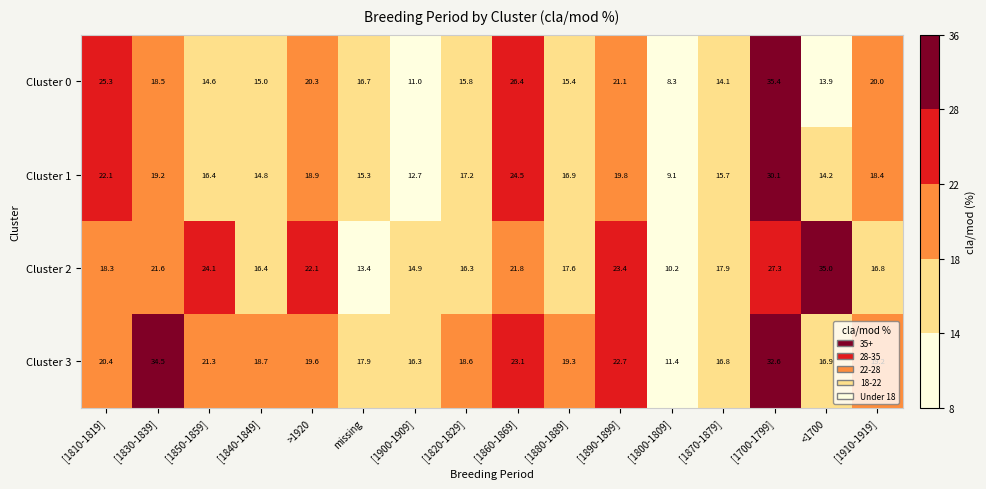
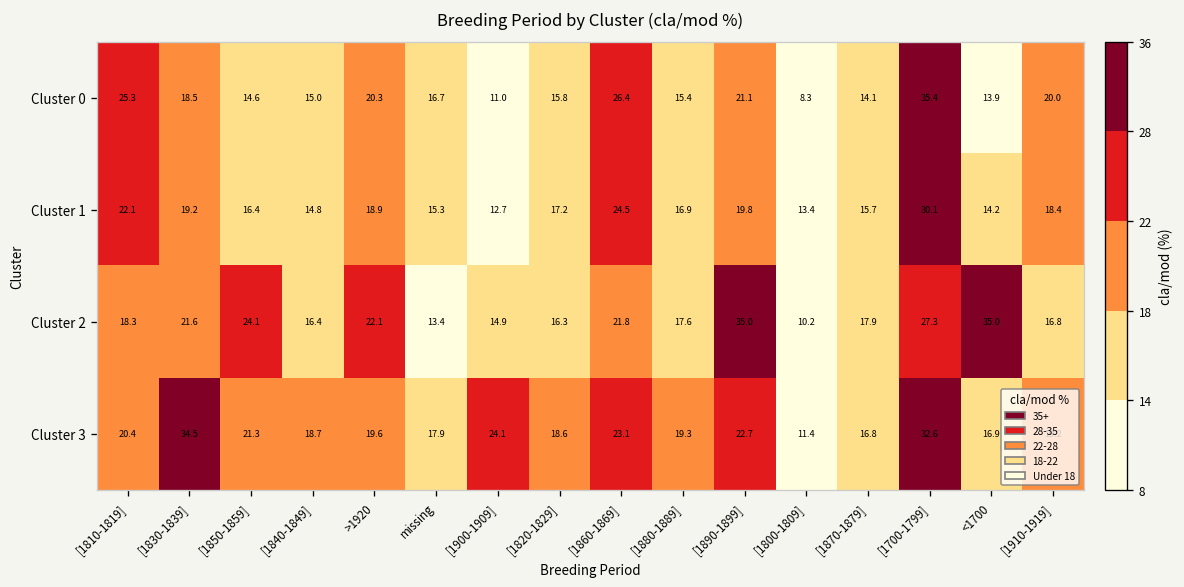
Cluster 1, [1800-1809]: 9.1 -> 13.4
Cluster 2, [1890-1899]: 23.4 -> 35.0
Cluster 3, [1900-1909]: 16.3 -> 24.1
